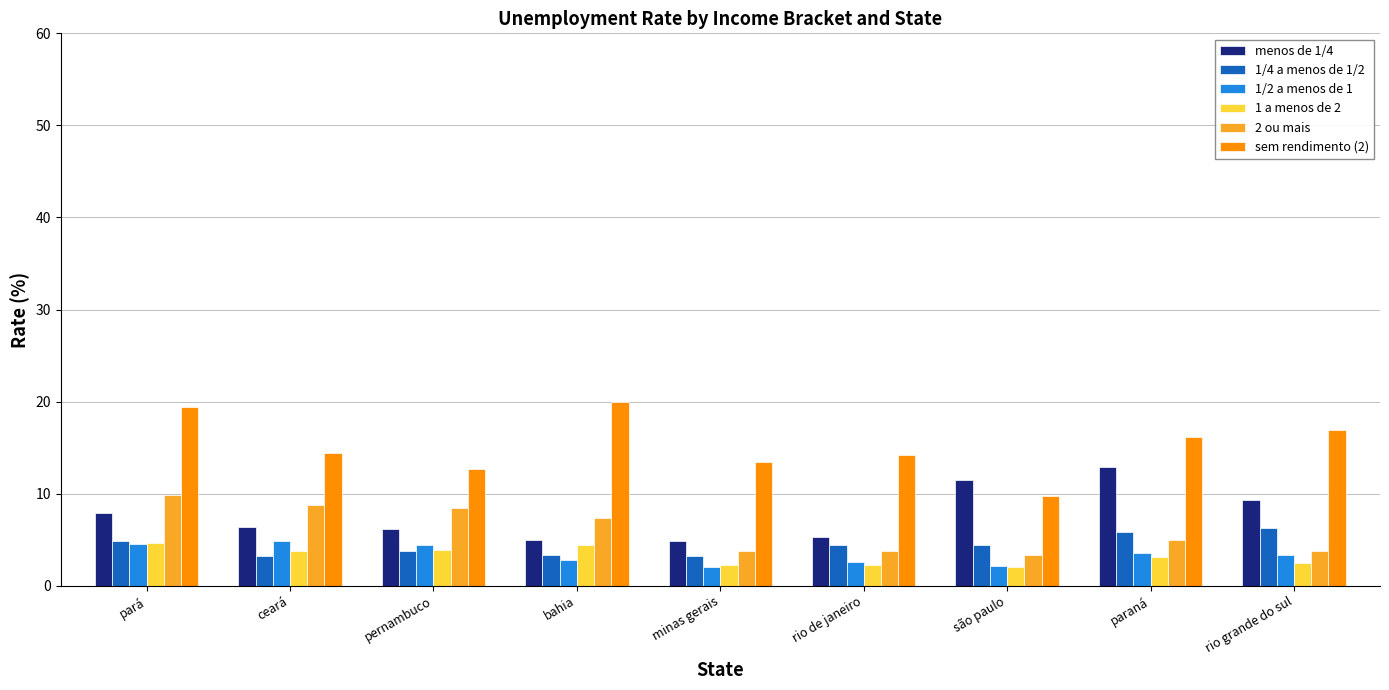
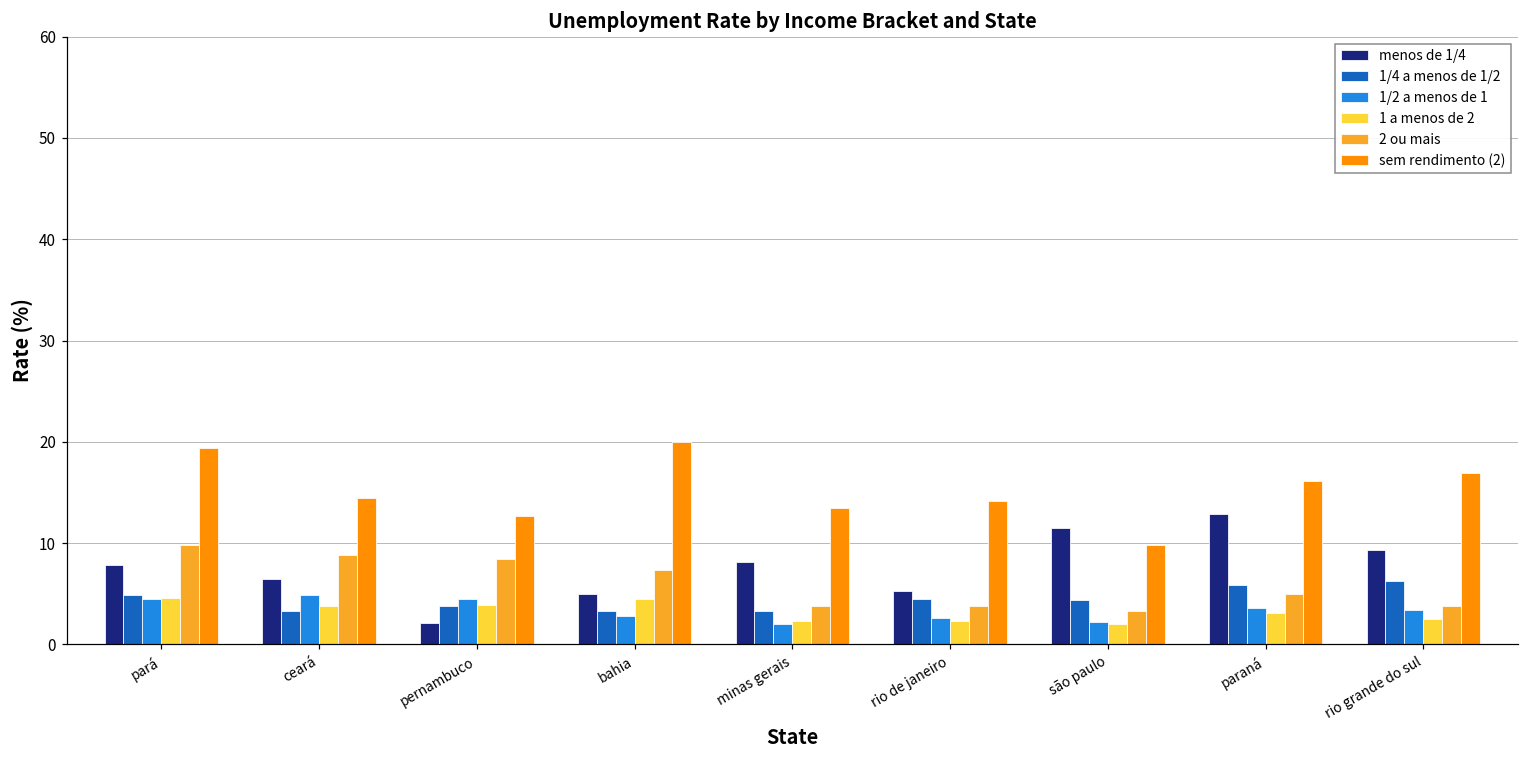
menos de 1/4, pernambuco: 6 -> 2
menos de 1/4, minas gerais: 5 -> 8
